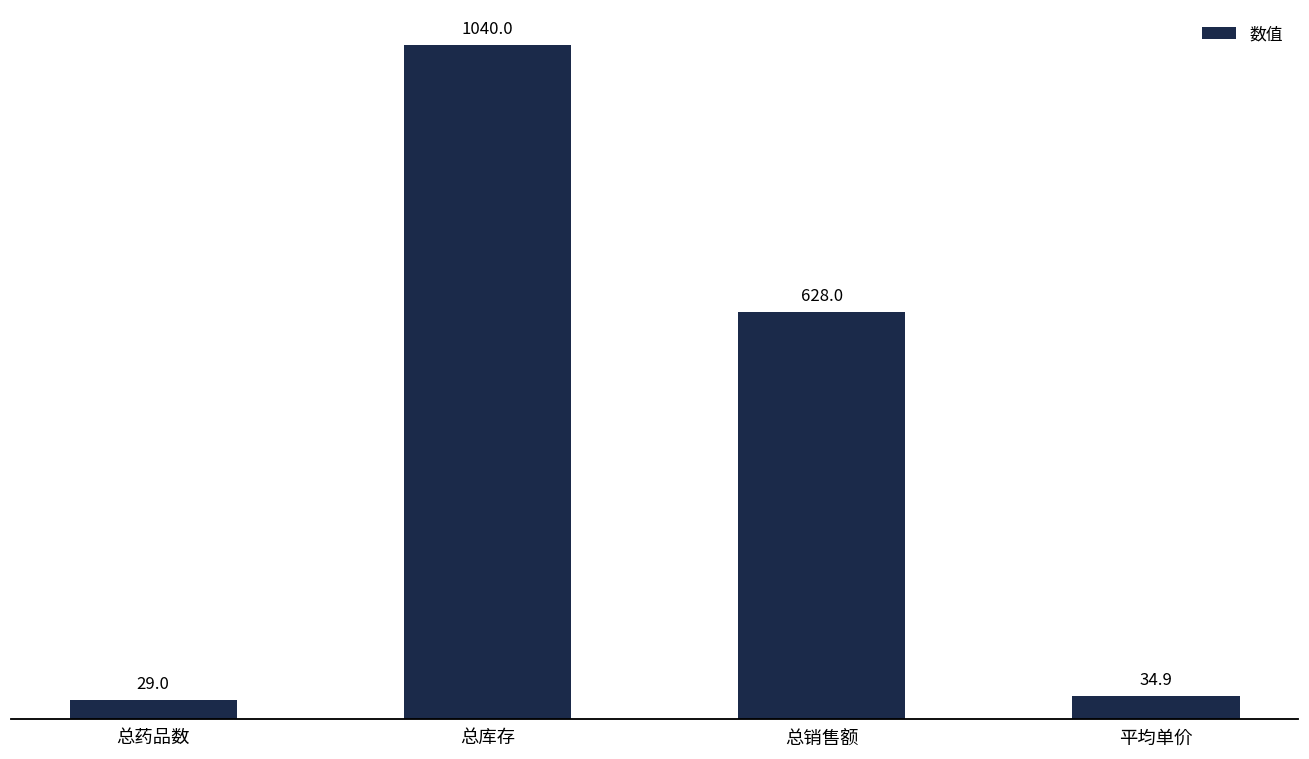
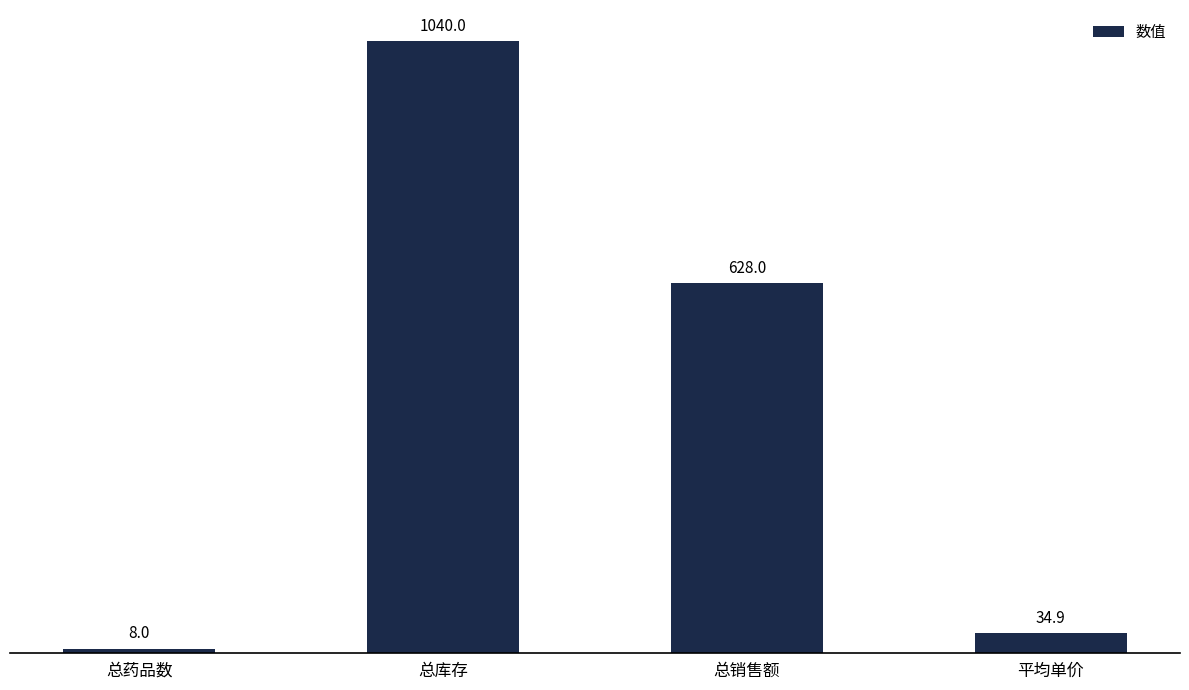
总药品数: 29.0 -> 8.0
